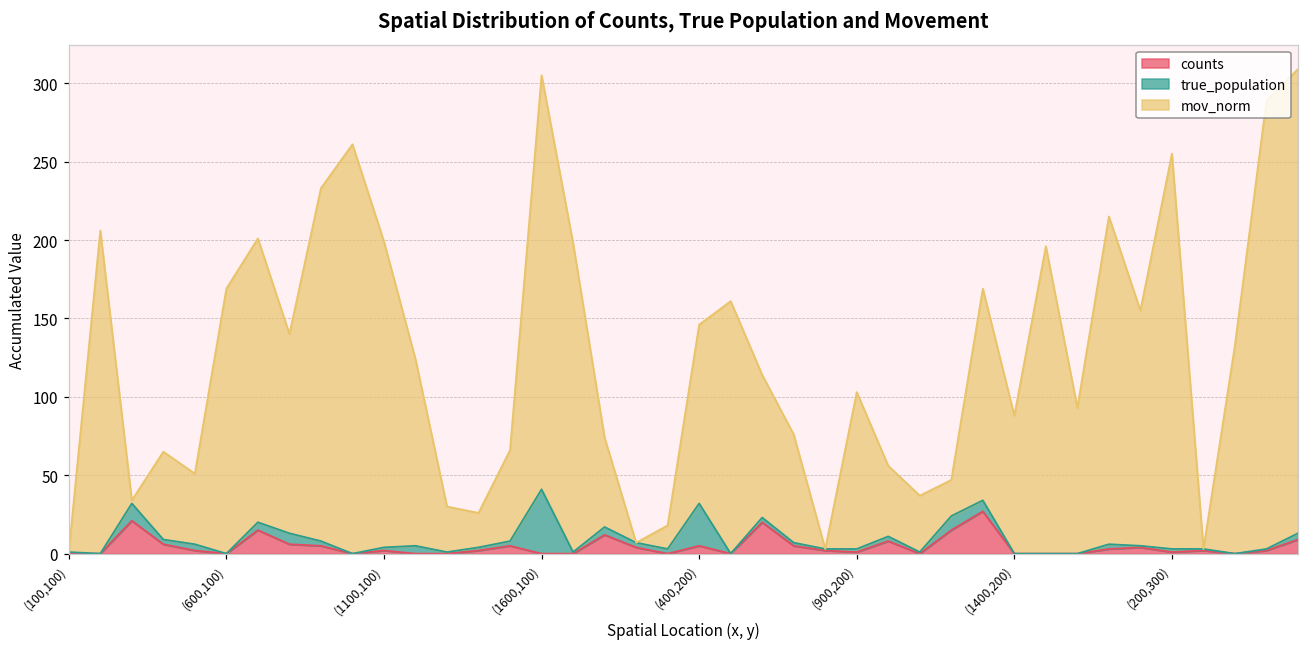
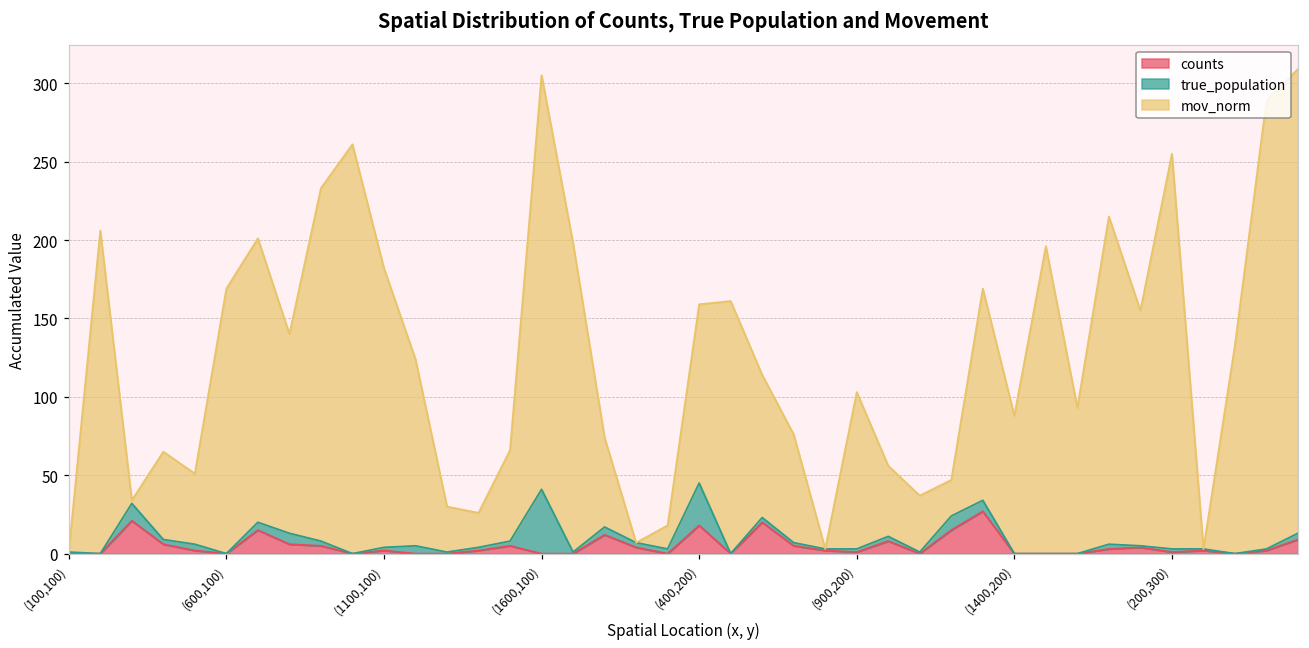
mov_norm, (1100,100): 195 -> 178
counts, (400,200): 5 -> 18
